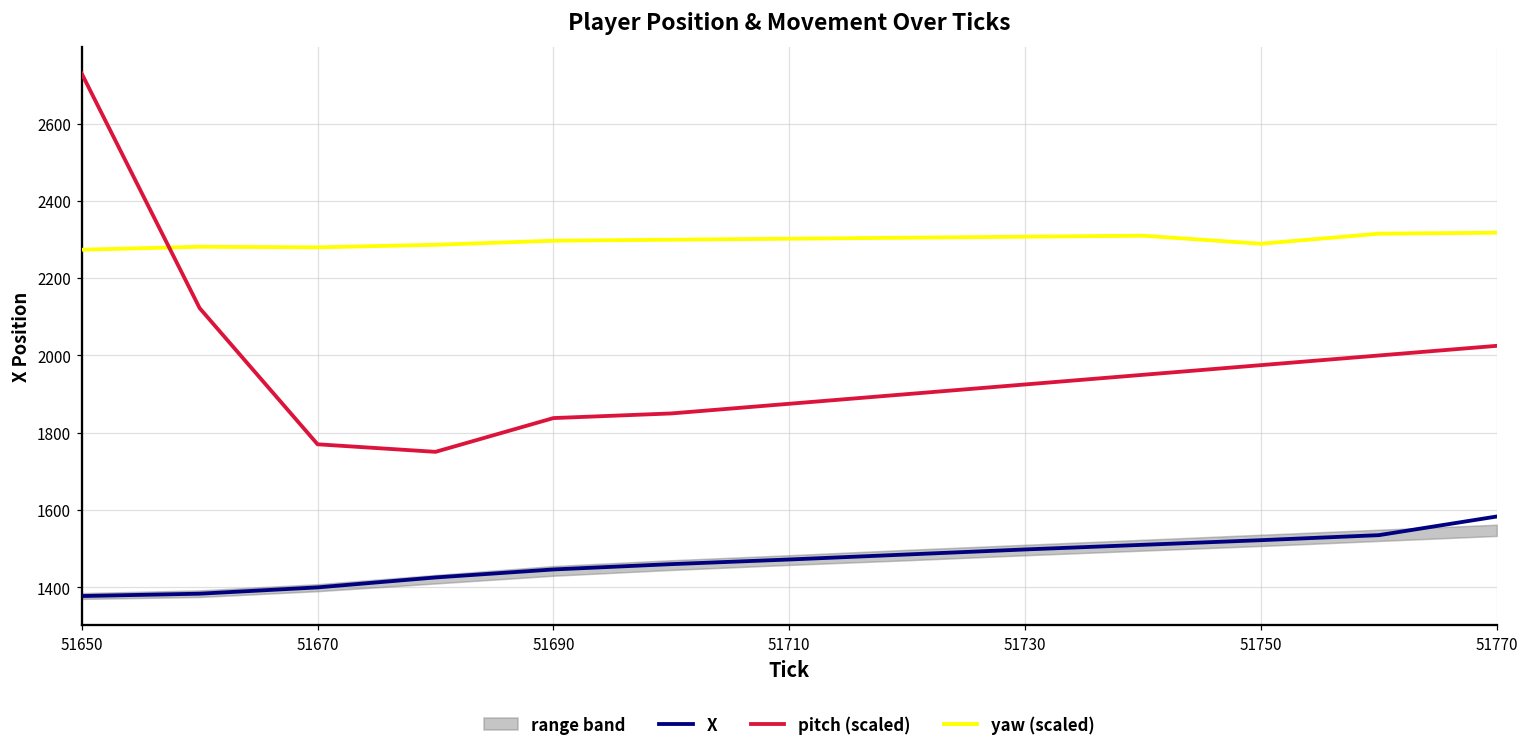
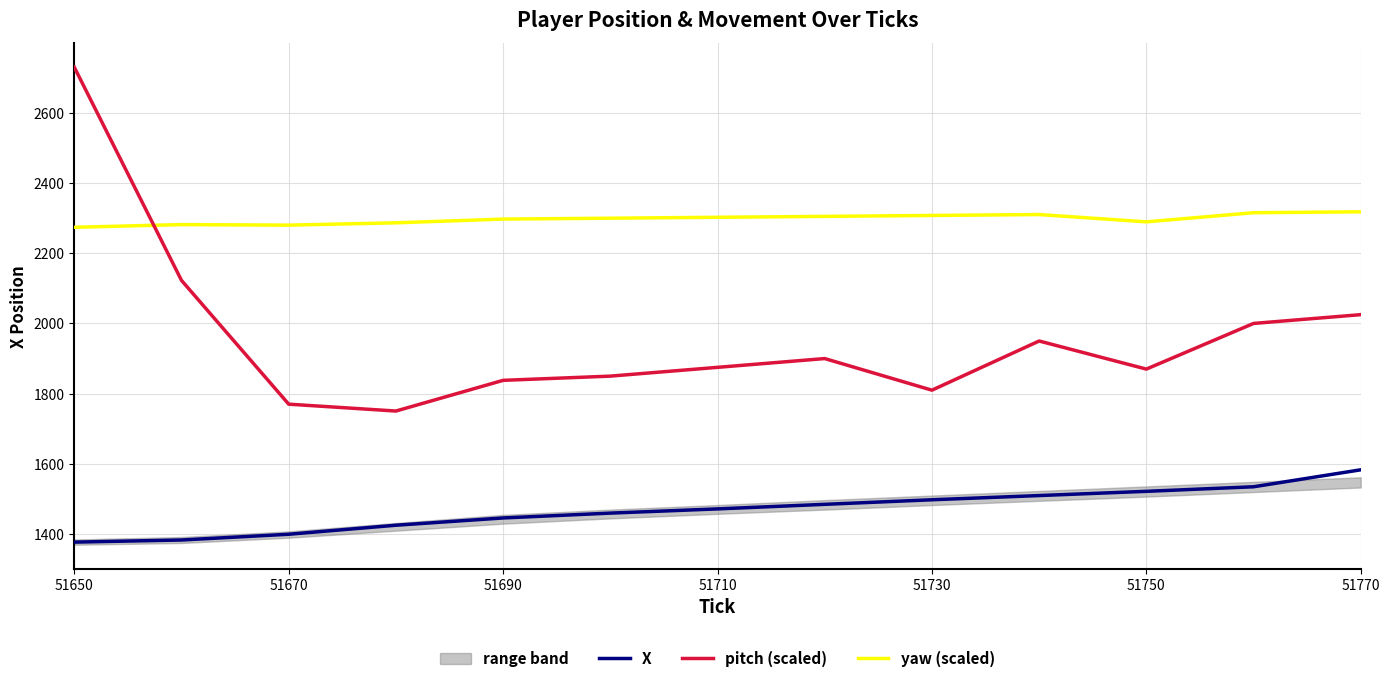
pitch (scaled), 51730: 1930 -> 1810
pitch (scaled), 51750: 1980 -> 1870
